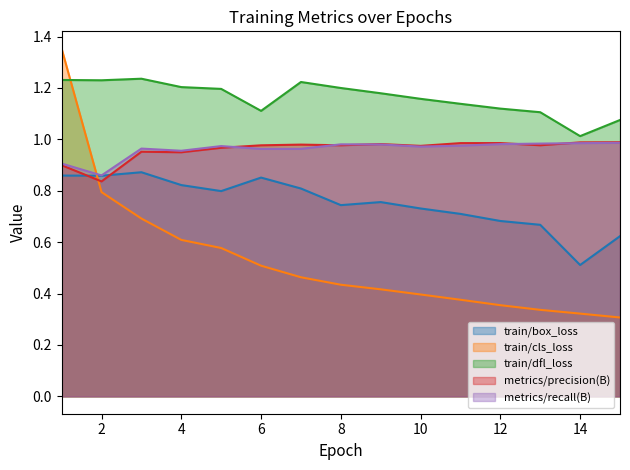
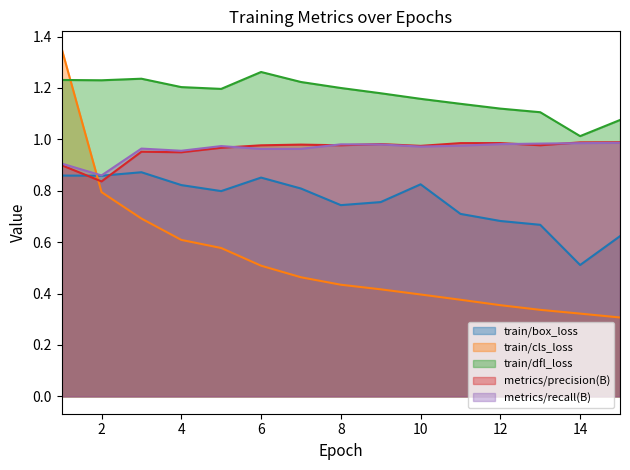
train/dfl_loss, 6: 1.11 -> 1.26
train/box_loss, 10: 0.73 -> 0.82
